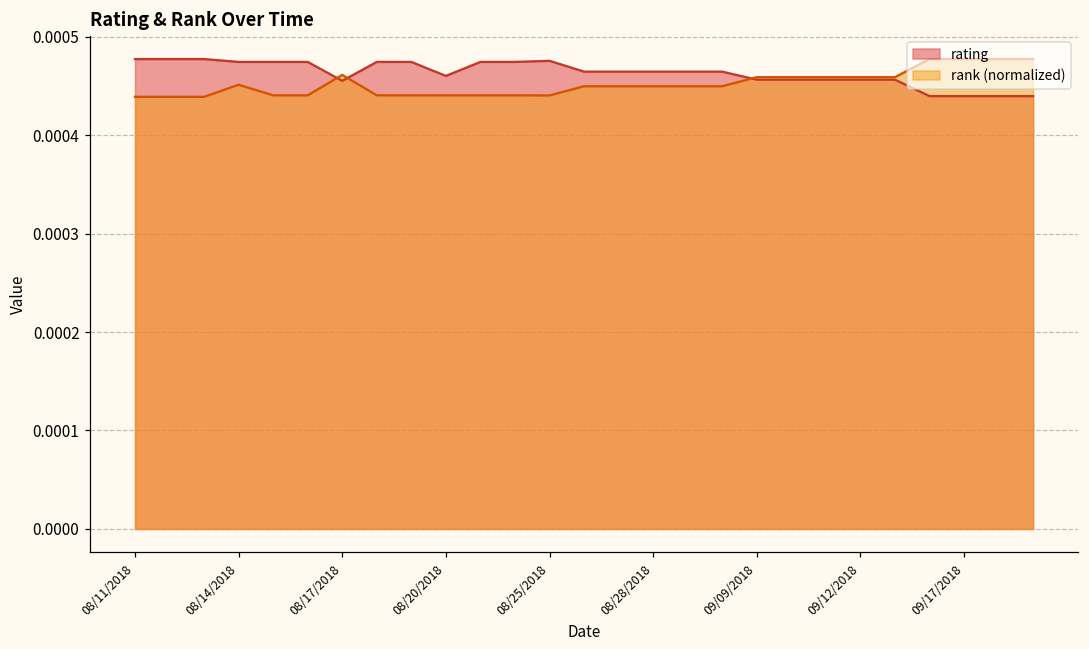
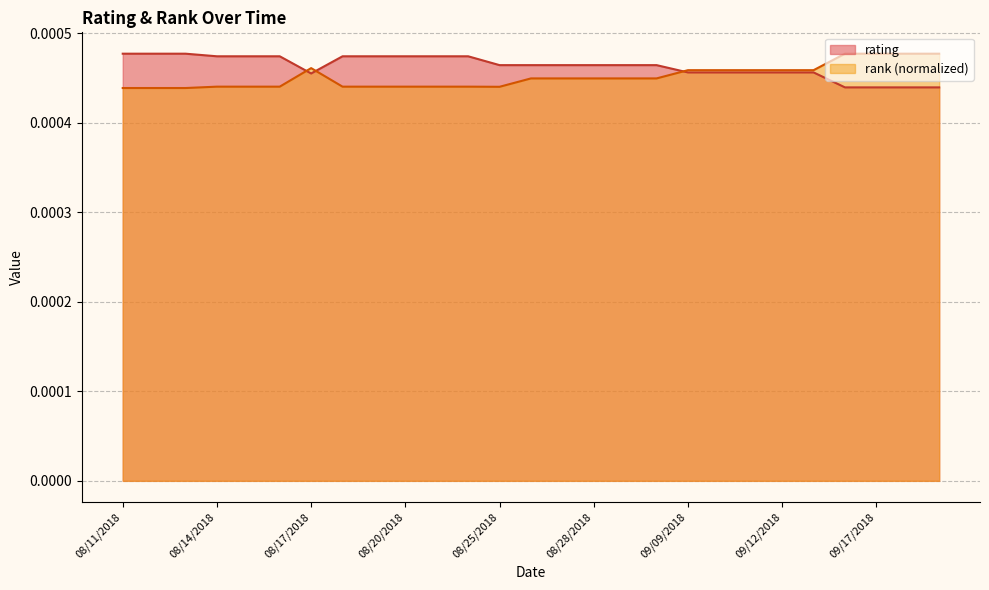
rank (normalized), 08/14/2018: 0.00045 -> 0.00044
rating, 08/20/2018: 0.00046 -> 0.00047
rating, 08/25/2018: 0.00048 -> 0.00046
